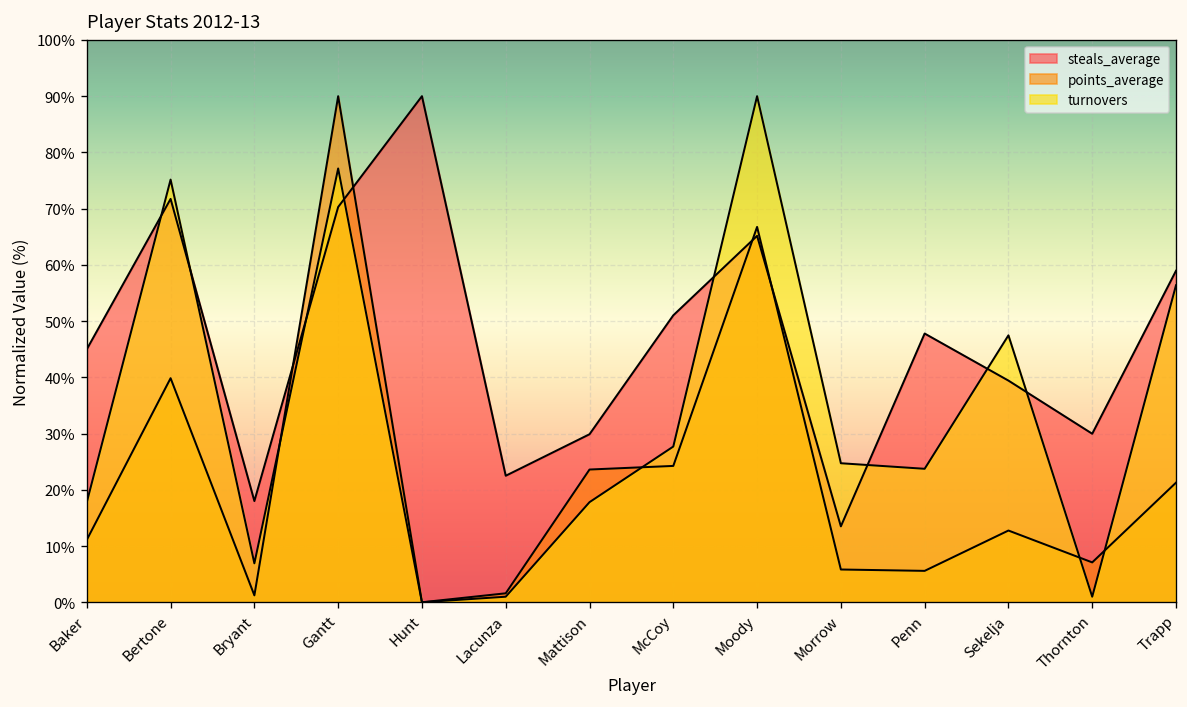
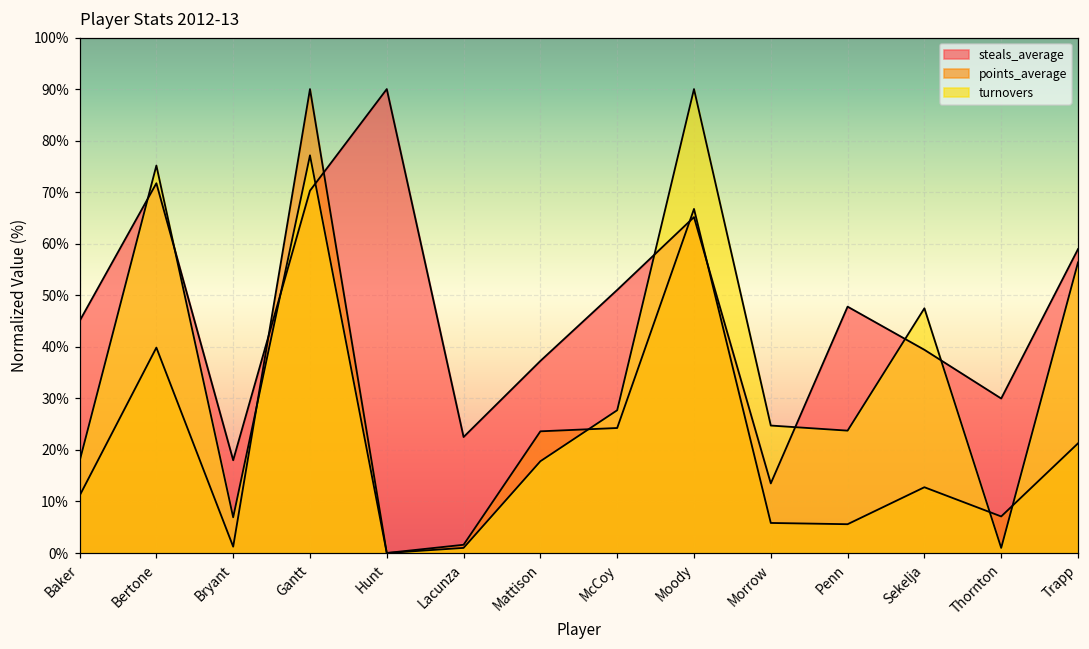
steals_average, Mattison: 30% -> 37%
